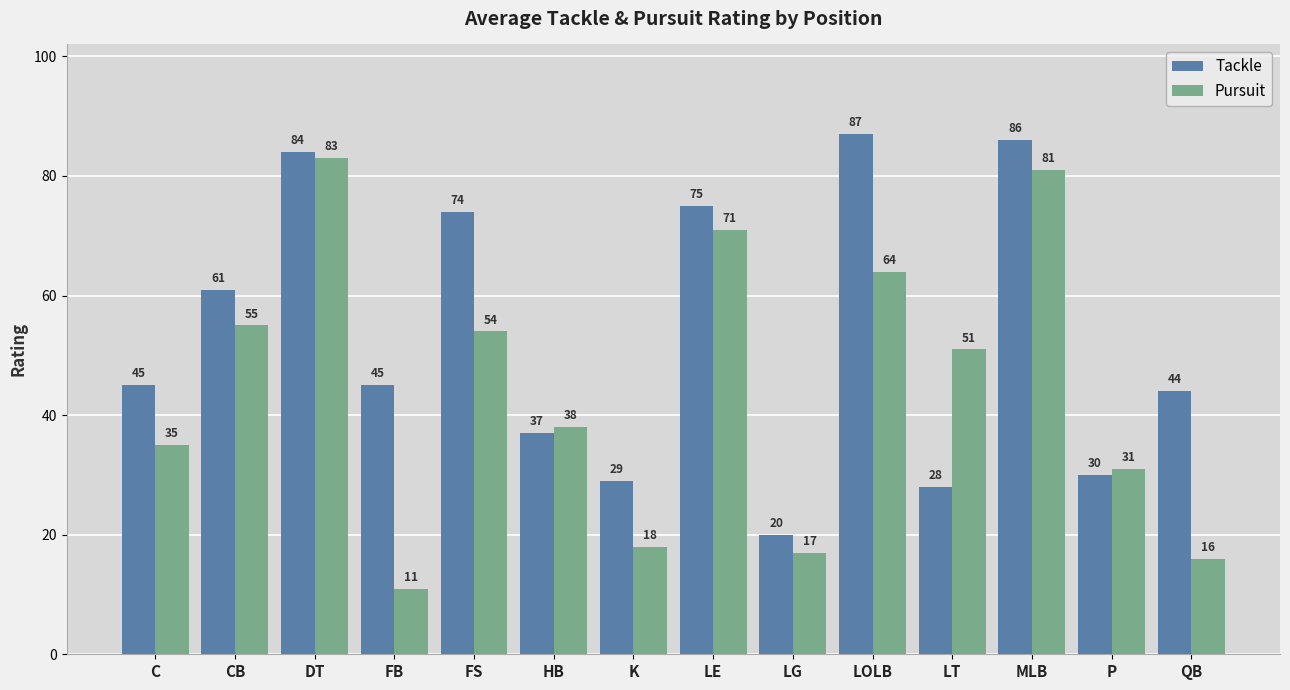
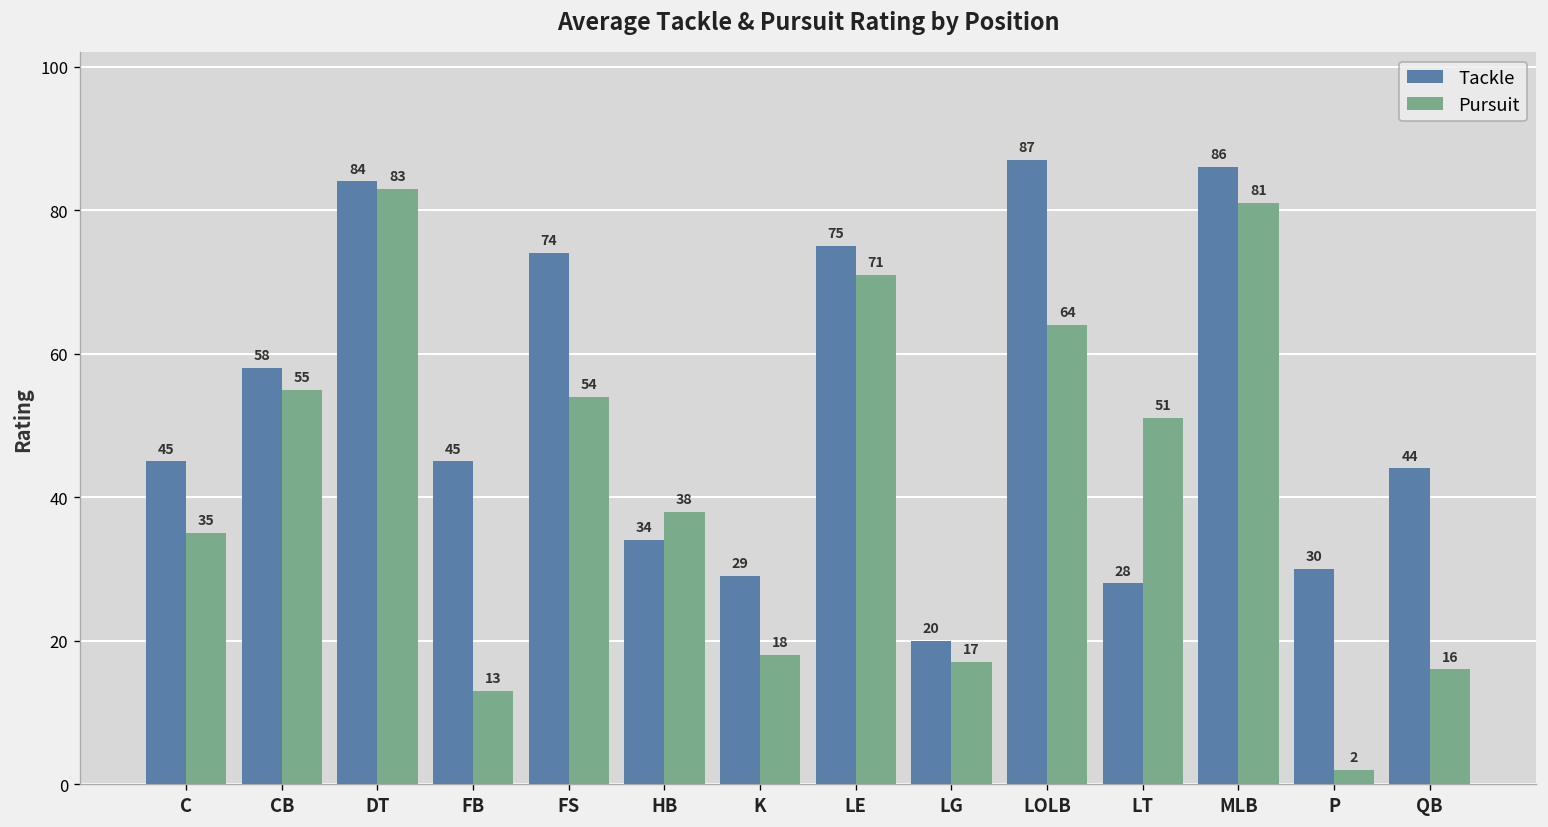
Tackle, CB: 61 -> 58
Pursuit, FB: 11 -> 13
Tackle, HB: 37 -> 34
Pursuit, P: 31 -> 2
